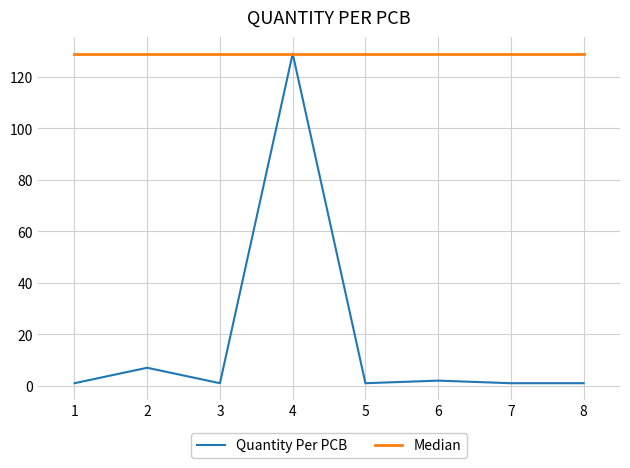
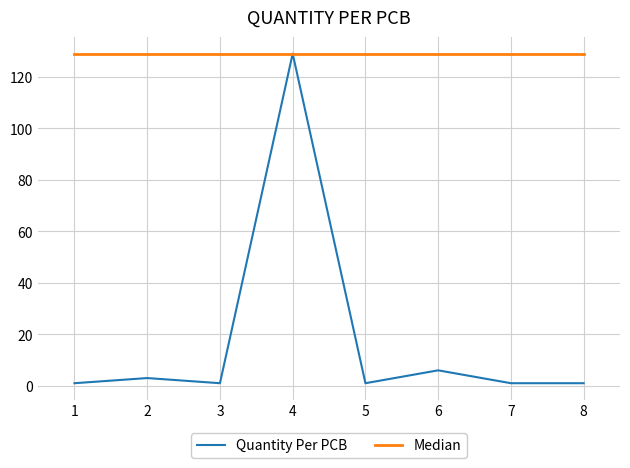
Quantity Per PCB, 2: 7 -> 3
Quantity Per PCB, 6: 2 -> 6
